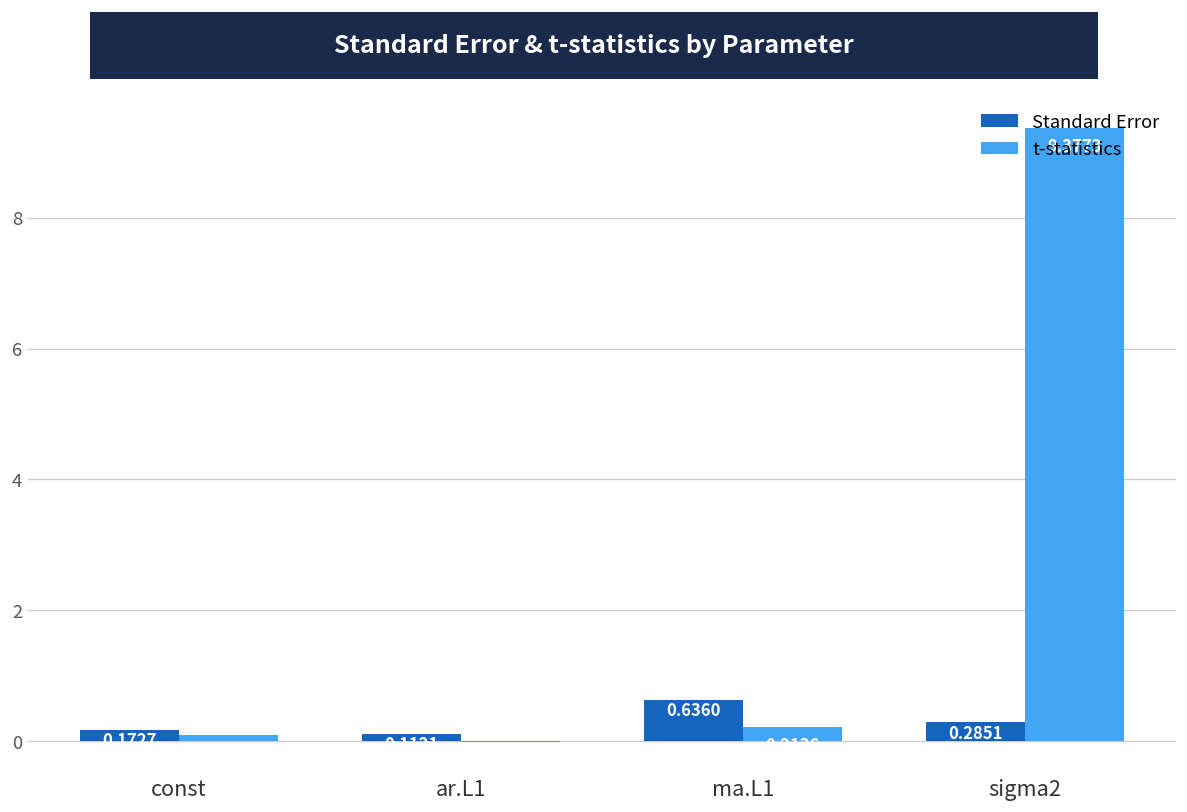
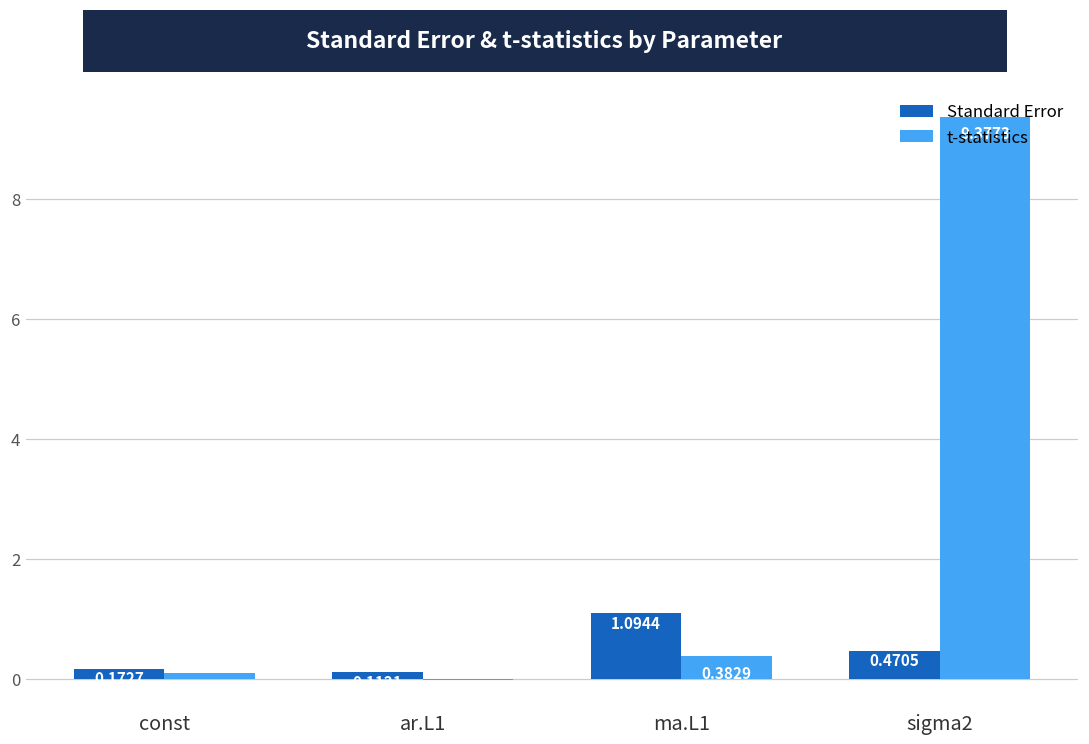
Standard Error, ma.L1: 0.6360 -> 1.0944
t-statistics, ma.L1: 0.2 -> 0.4
Standard Error, sigma2: 0.2851 -> 0.4705
